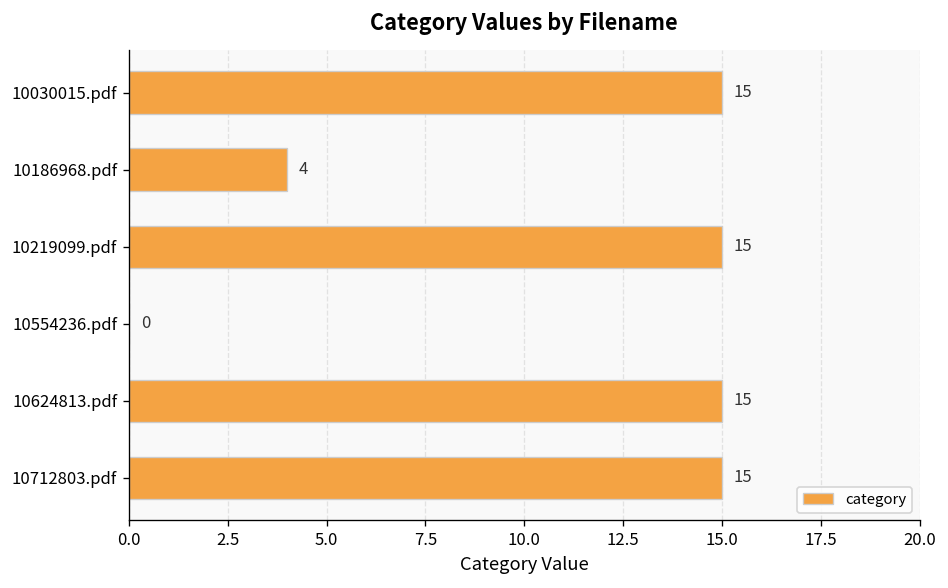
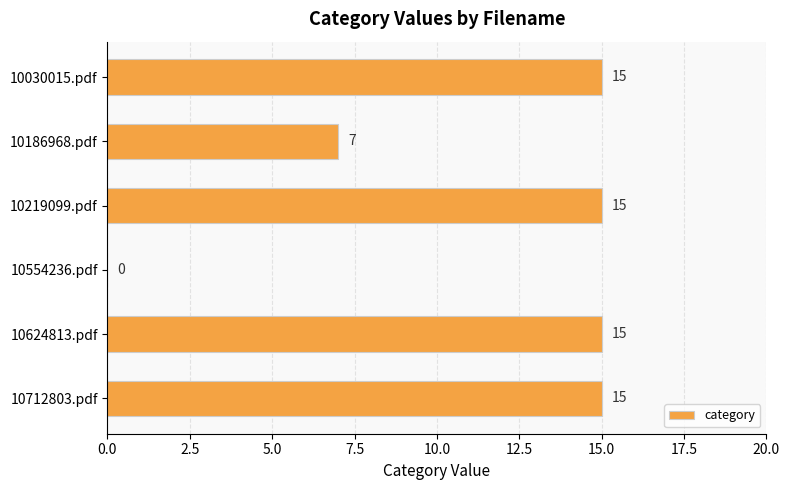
10186968.pdf: 4 -> 7
